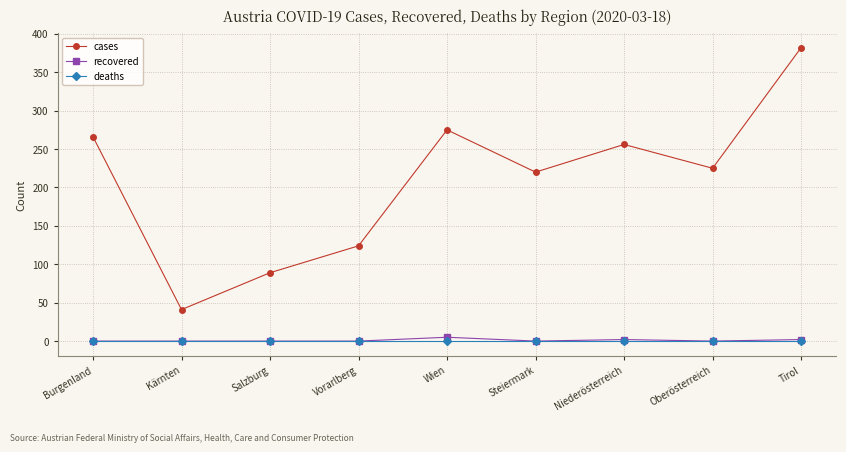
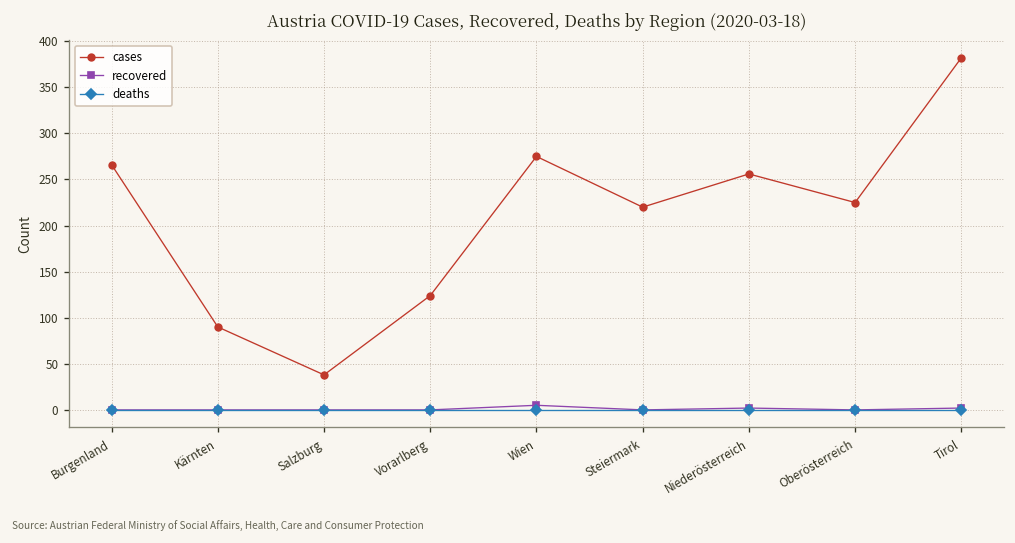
cases, Kärnten: 40 -> 90
cases, Salzburg: 90 -> 40
